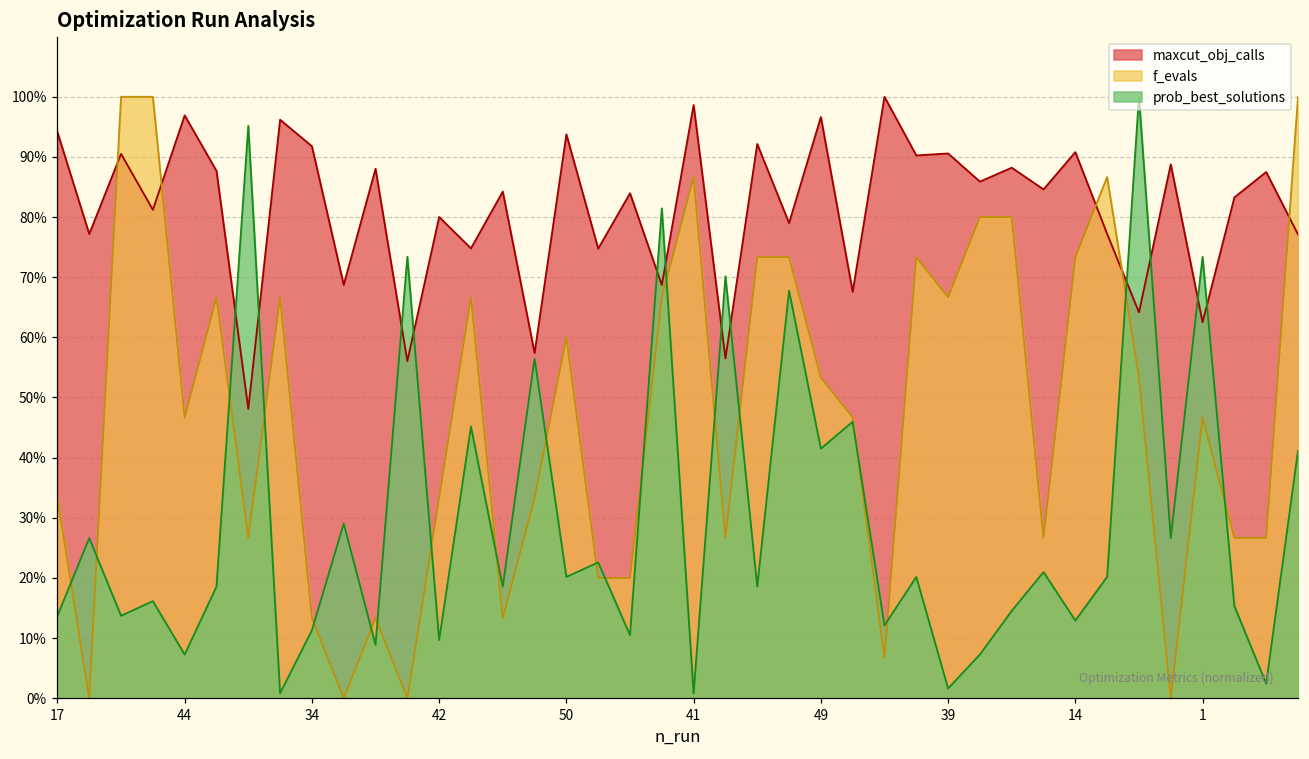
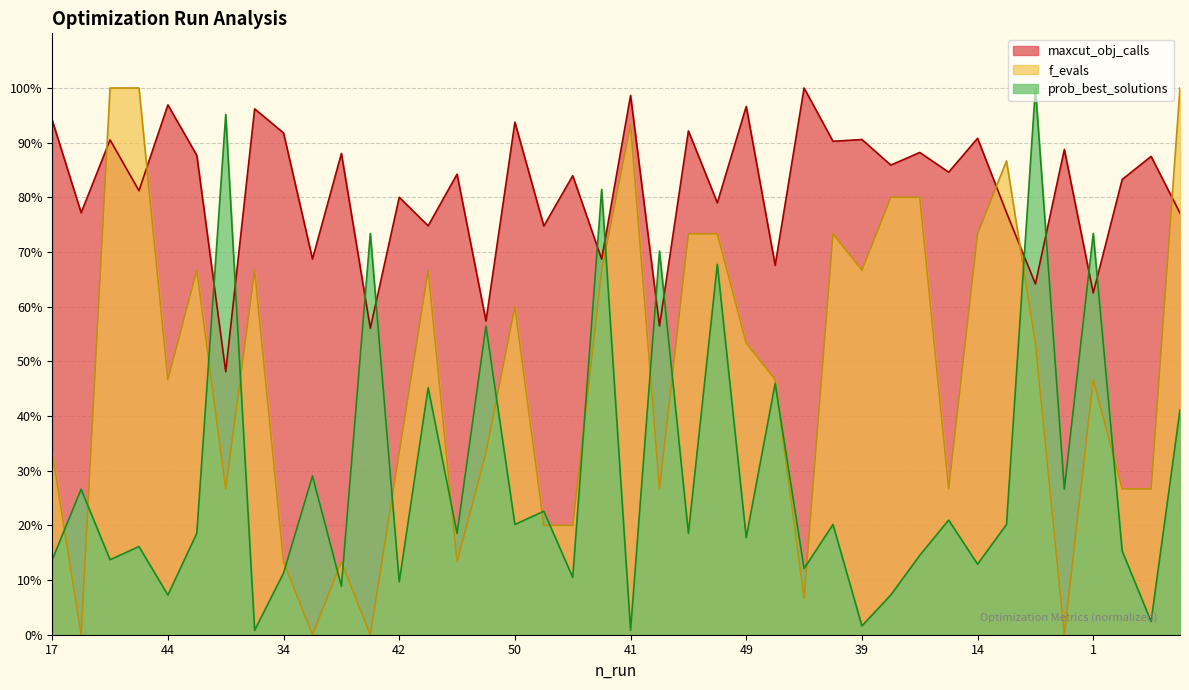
f_evals, 41: 87% -> 93%
prob_best_solutions, 49: 41% -> 18%
